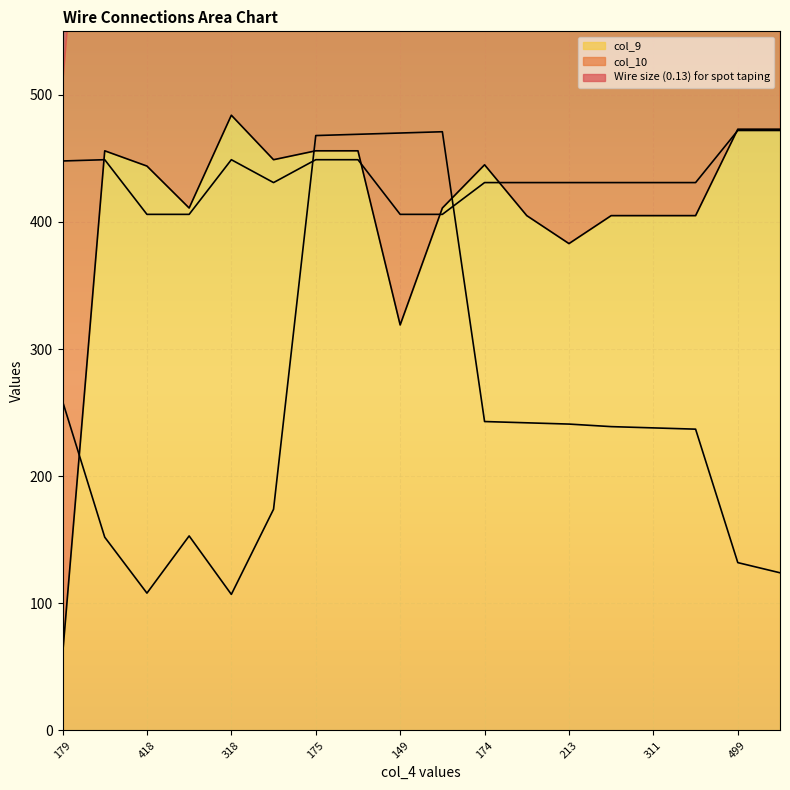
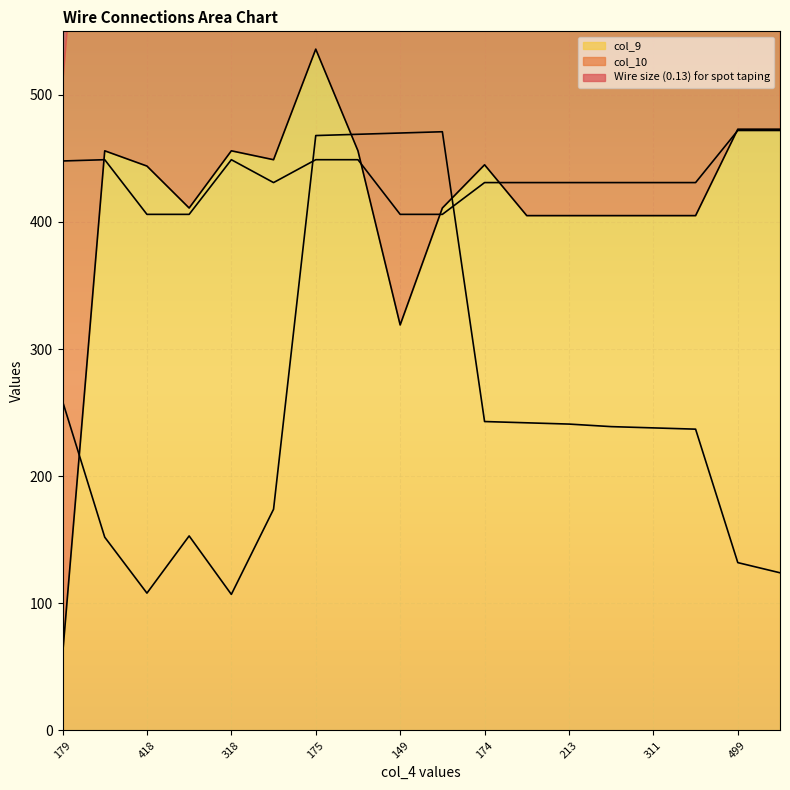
col_9, 318: 484 -> 456
col_9, 175: 456 -> 536
col_9, 213: 383 -> 405
